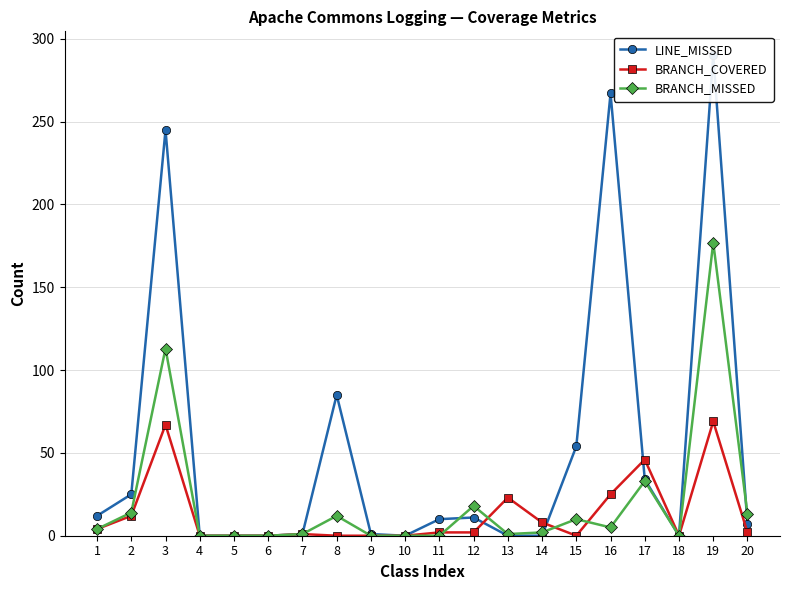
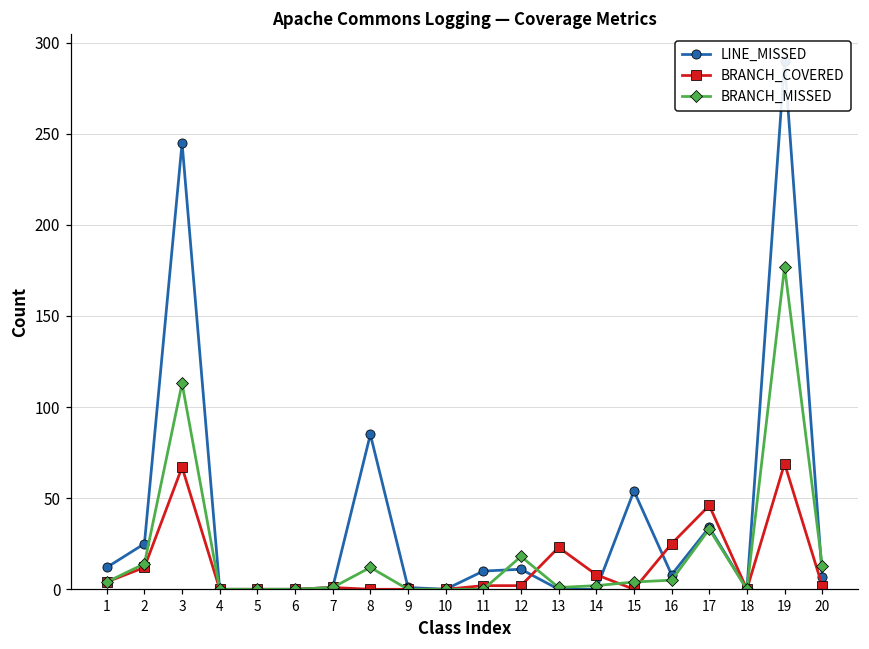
BRANCH_MISSED, 15: 10 -> 4
LINE_MISSED, 16: 267 -> 8
